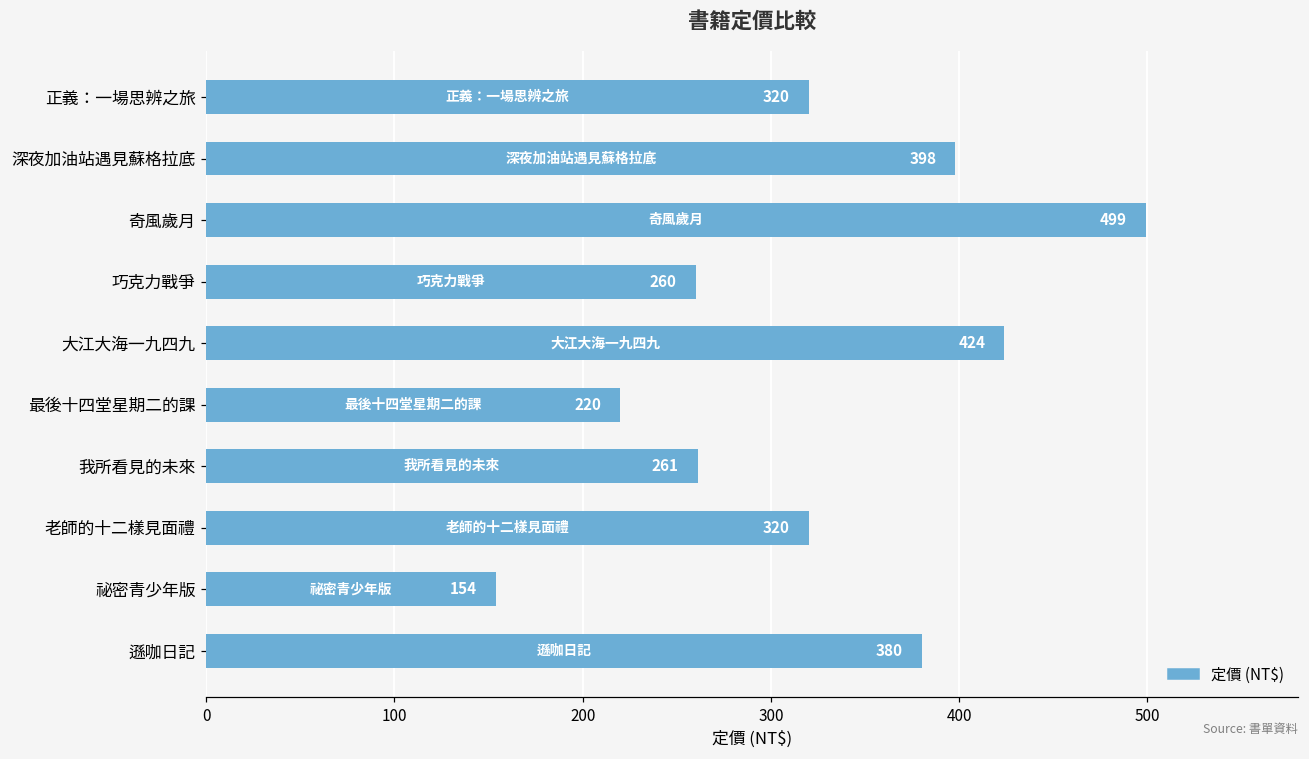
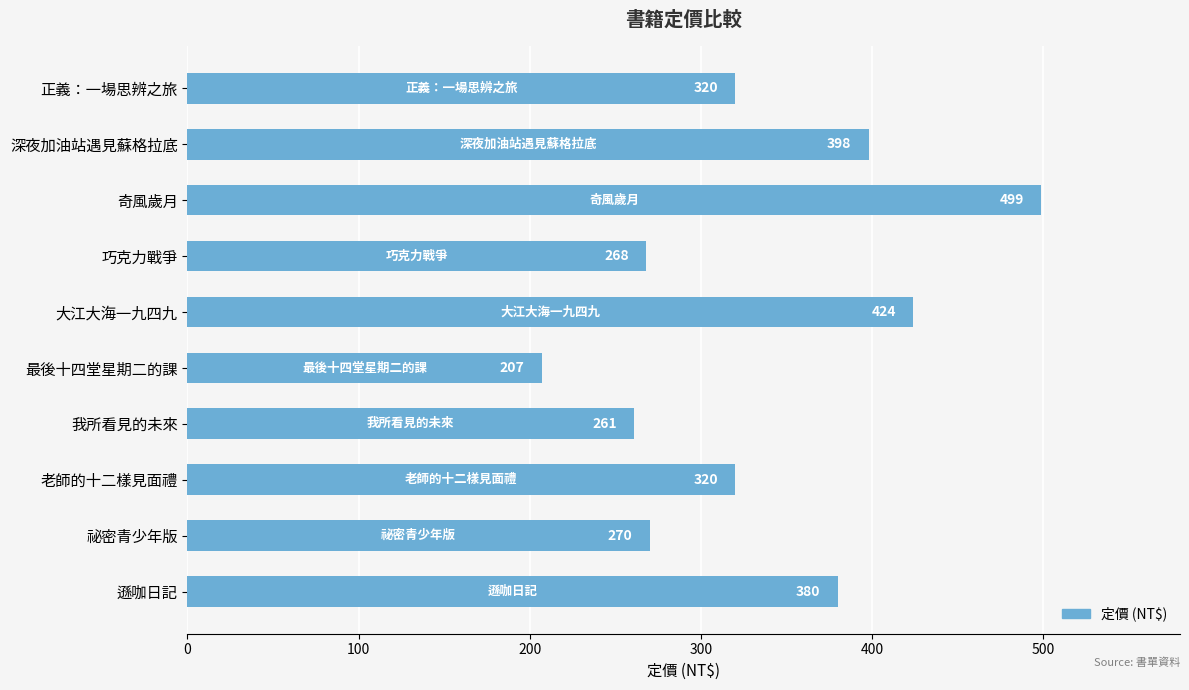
巧克力戰爭: 260 -> 268
最後十四堂星期二的課: 220 -> 207
祕密青少年版: 154 -> 270
